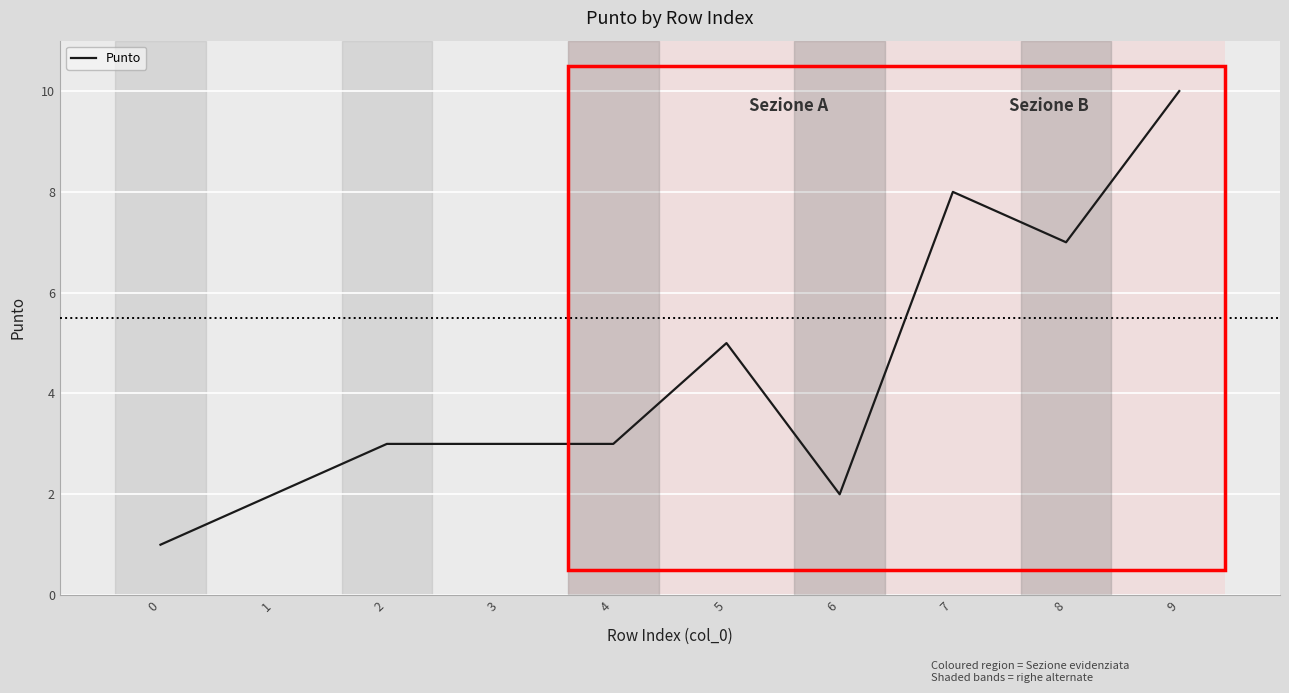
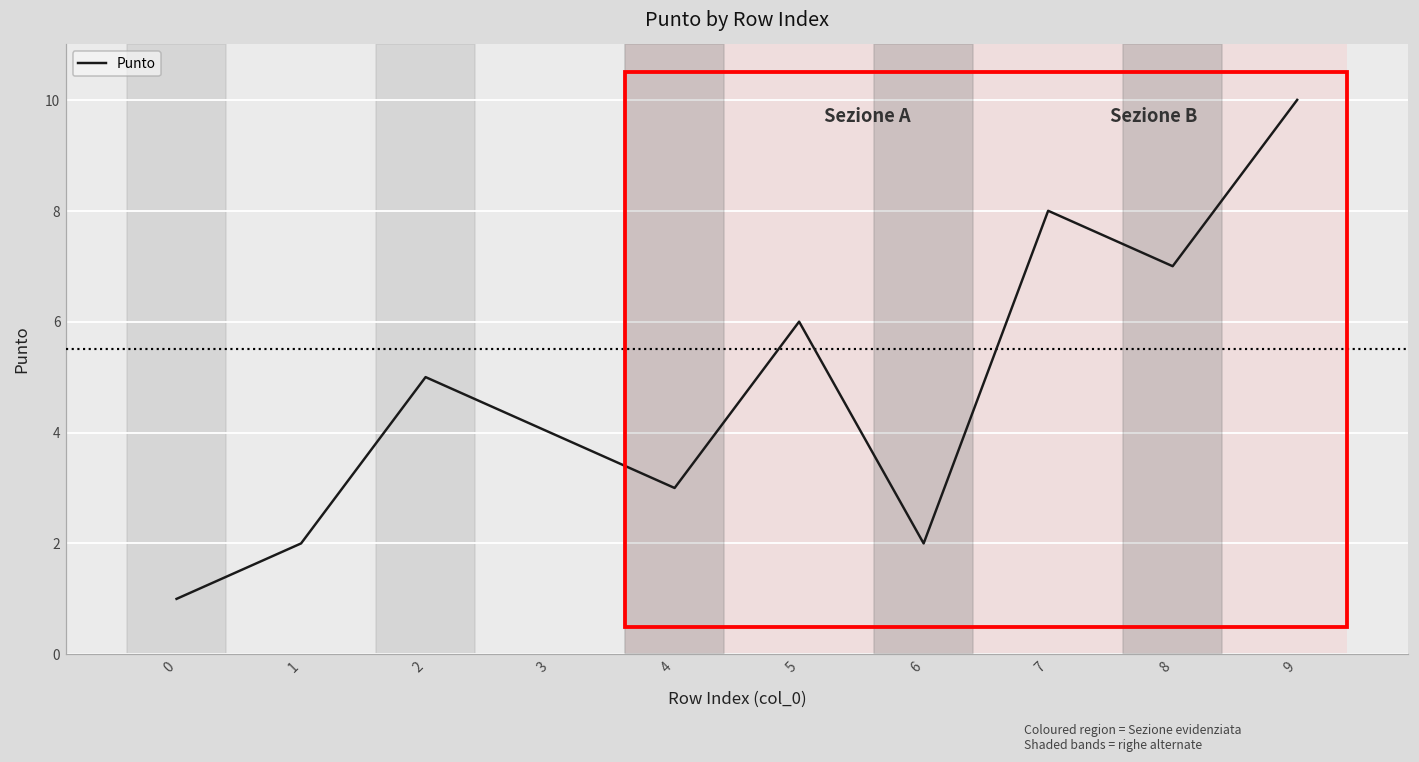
2: 3 -> 5
3: 3 -> 4
5: 5 -> 6
